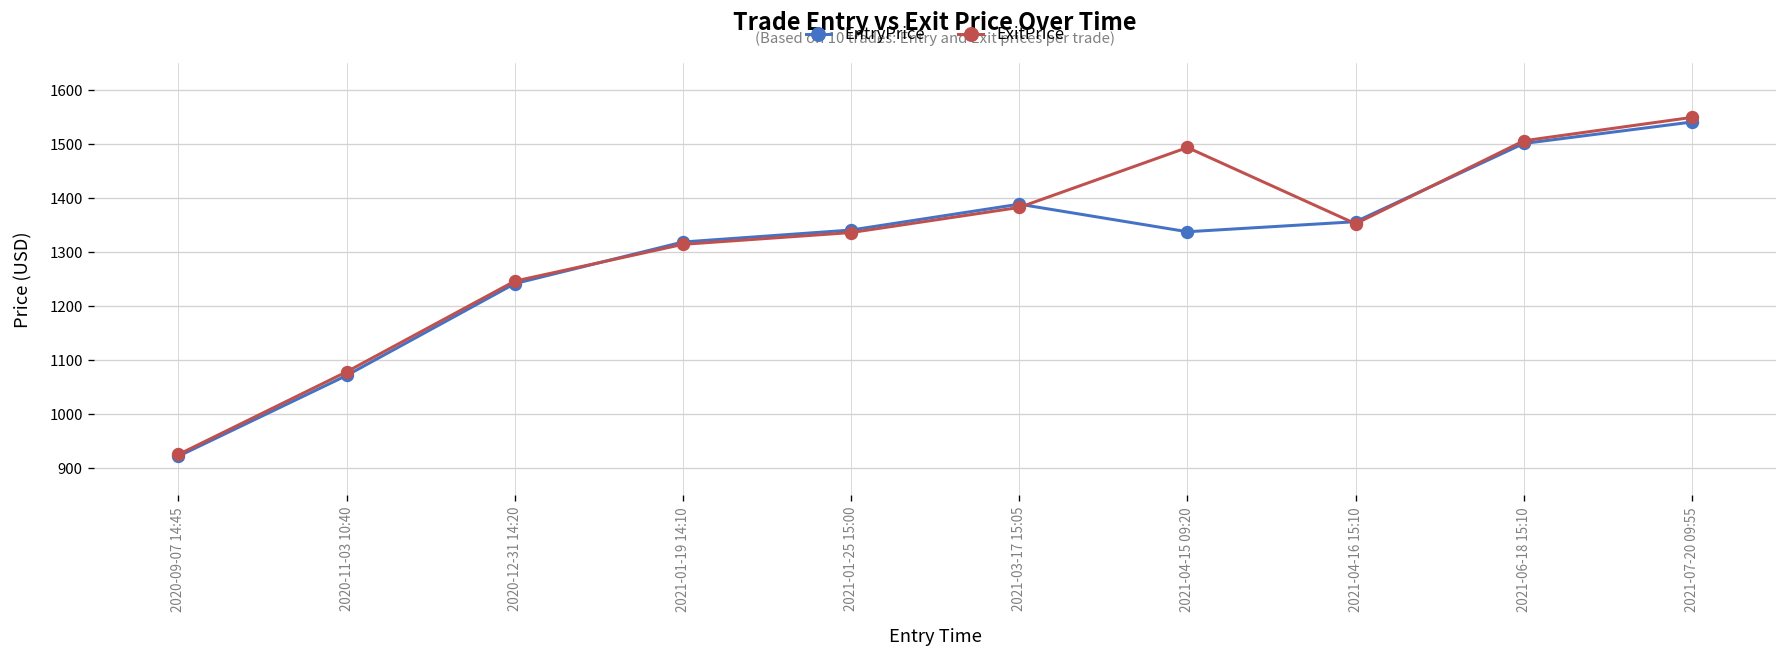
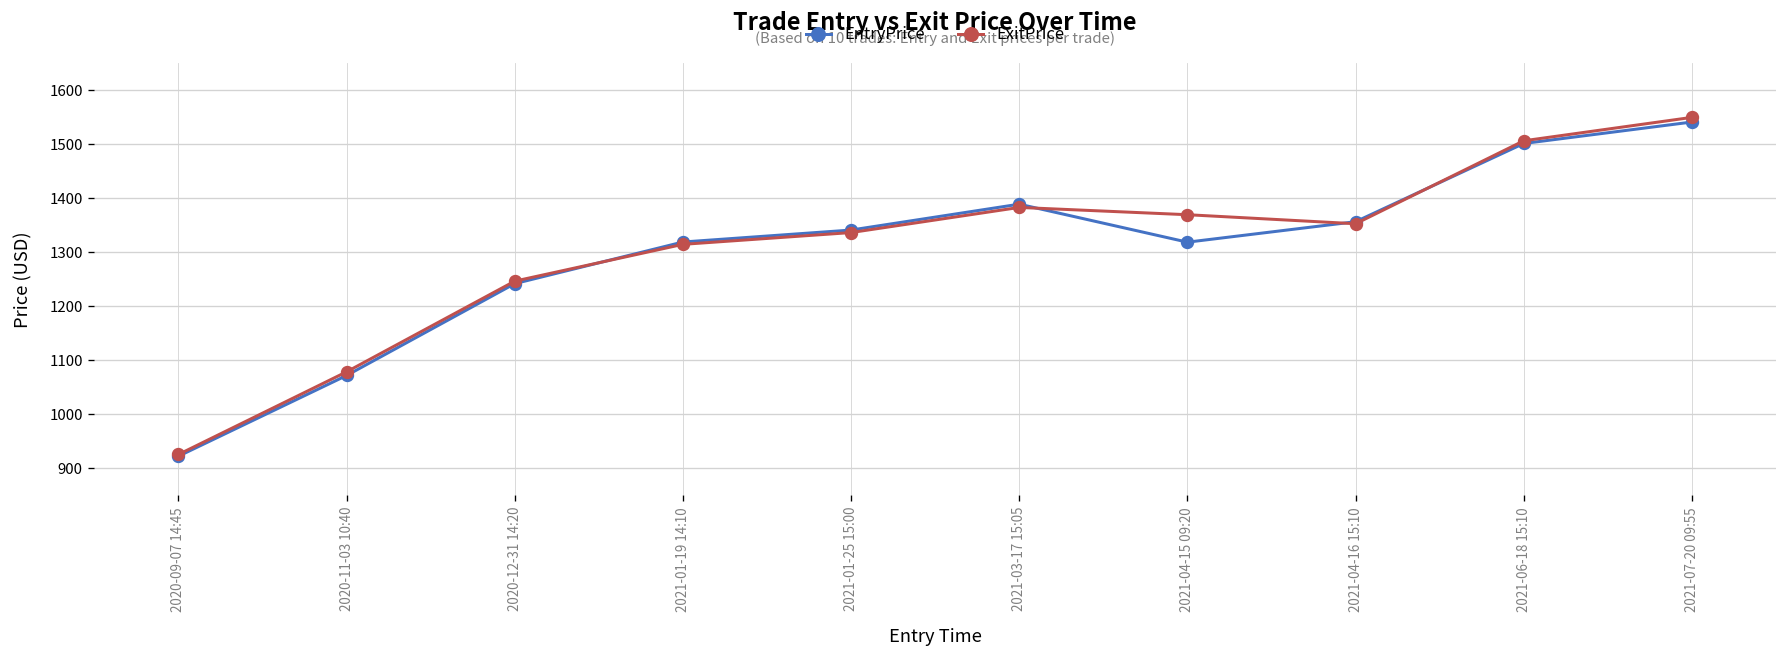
EntryPrice, 2021-04-15 09:20: 1340 -> 1320
ExitPrice, 2021-04-15 09:20: 1490 -> 1370
